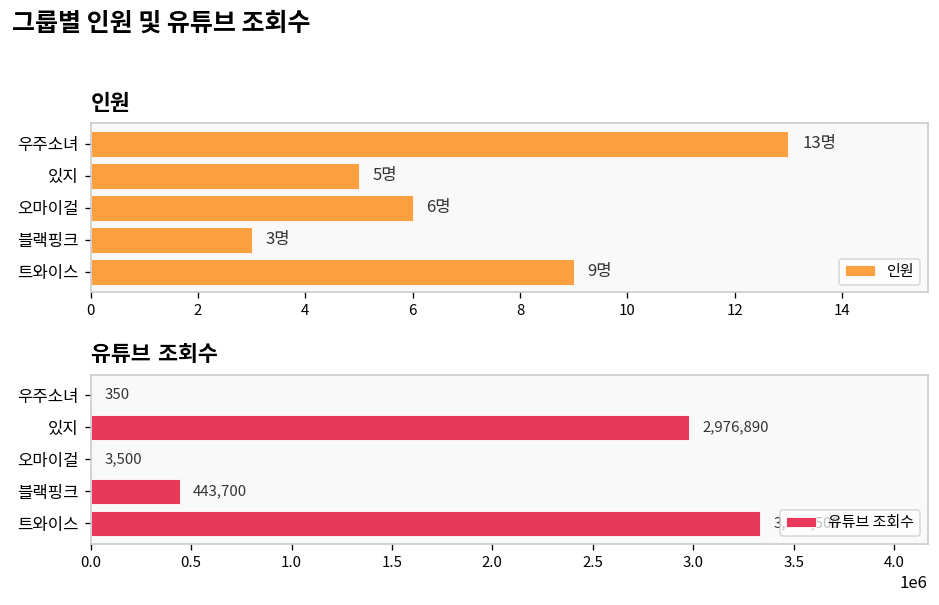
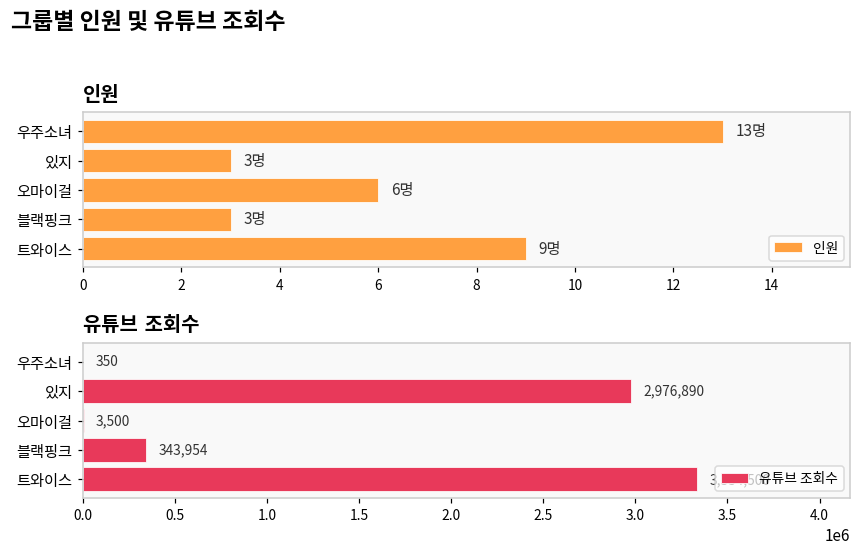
인원, 있지: 5명 -> 3명
유튜브 조회수, 블랙핑크: 443,700 -> 343,954
